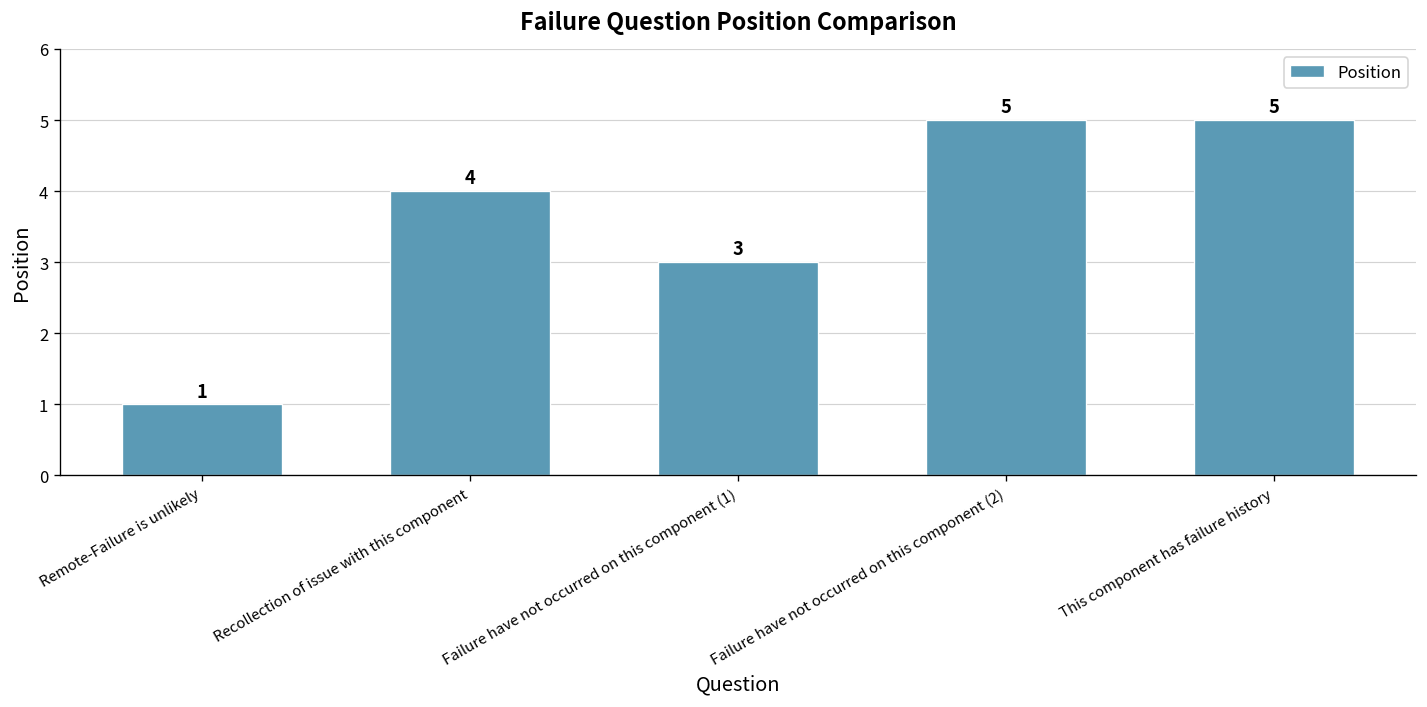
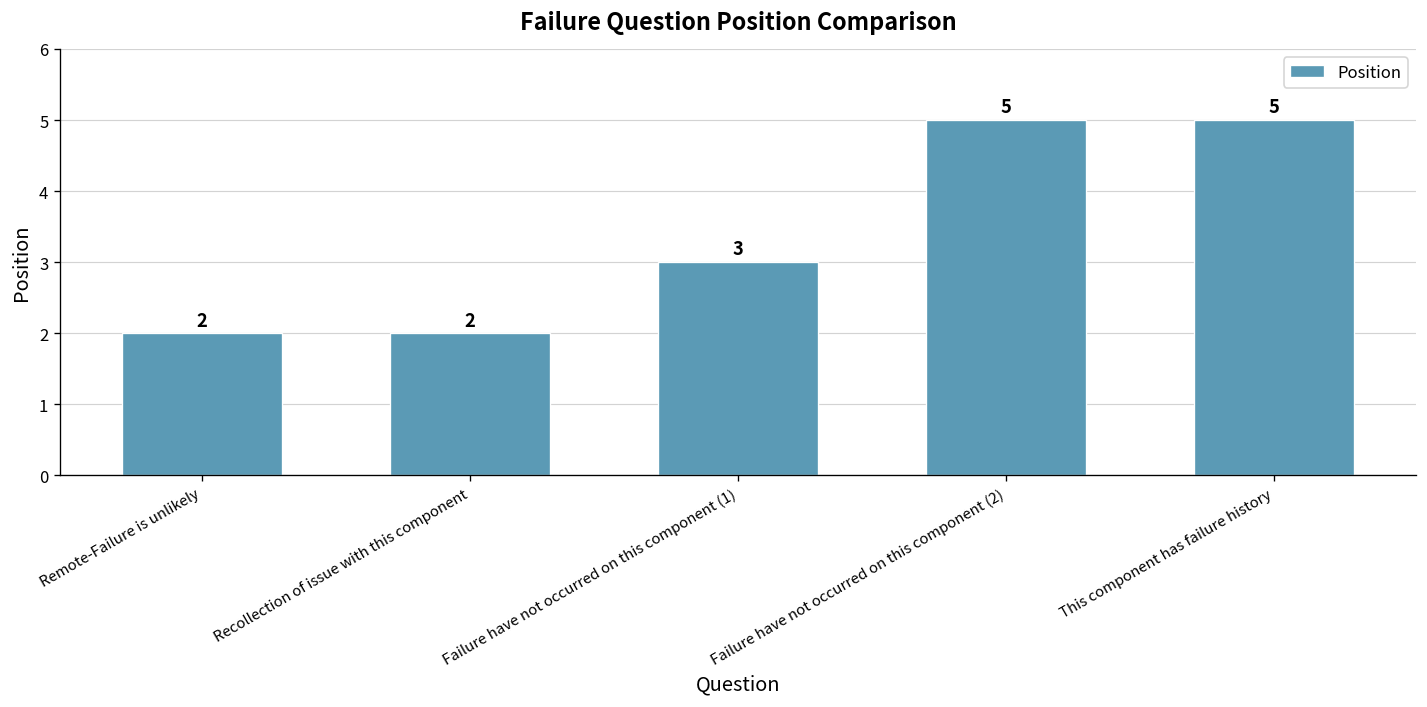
Remote-Failure is unlikely: 1 -> 2
Recollection of issue with this component: 4 -> 2
